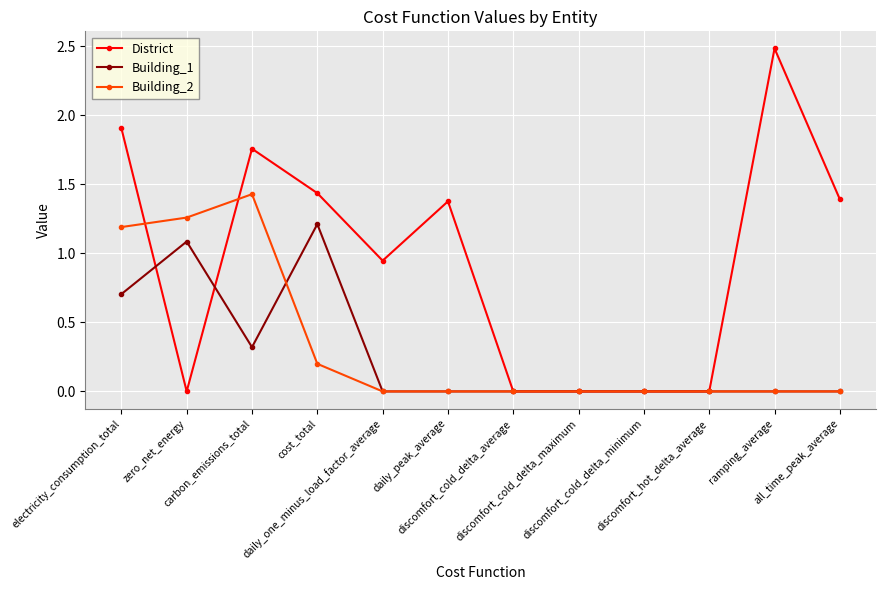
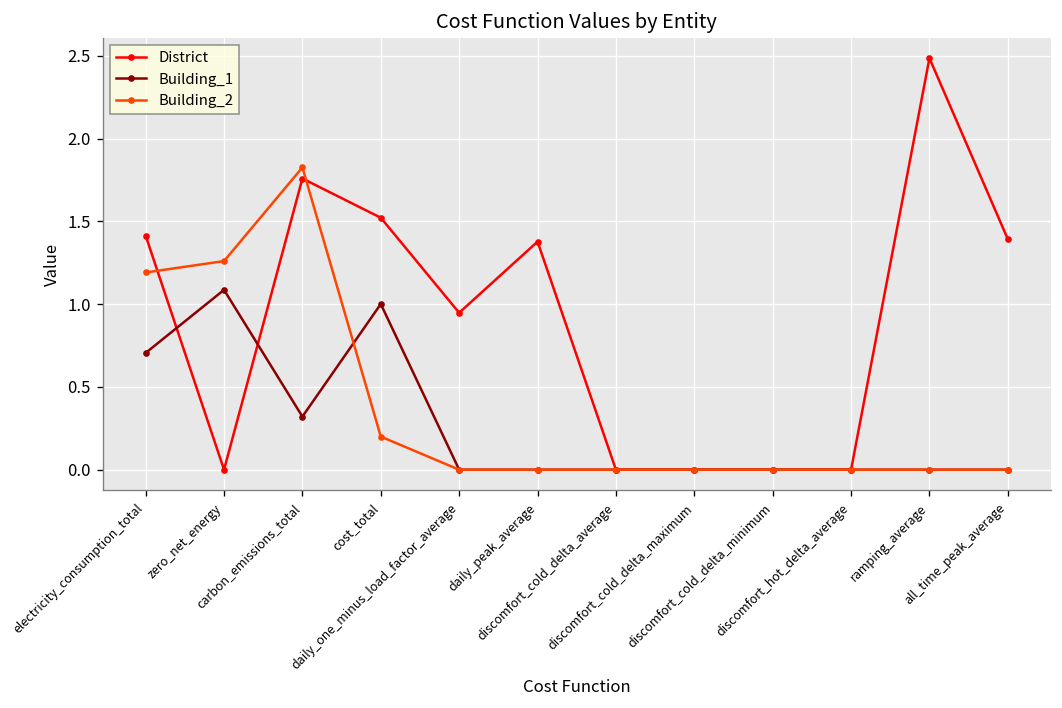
District, electricity_consumption_total: 1.91 -> 1.41
Building_2, carbon_emissions_total: 1.43 -> 1.83
District, cost_total: 1.44 -> 1.52
Building_1, cost_total: 1.21 -> 1.00
